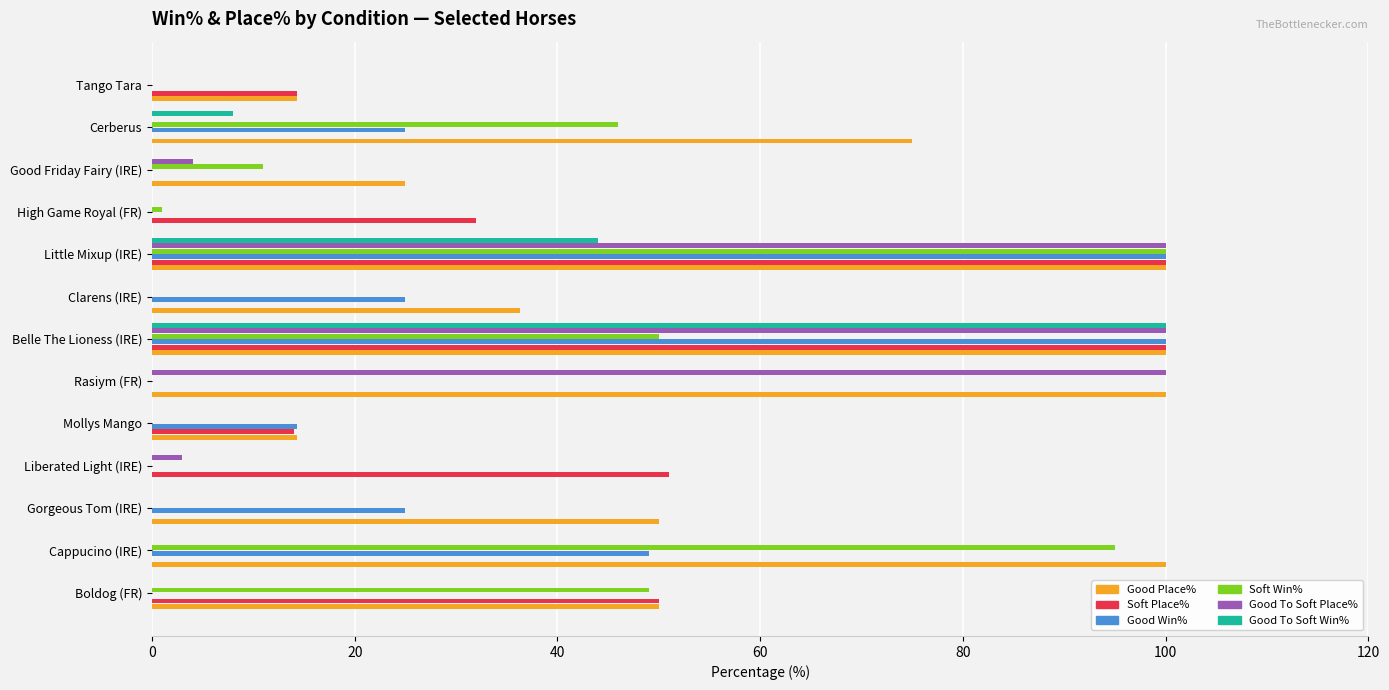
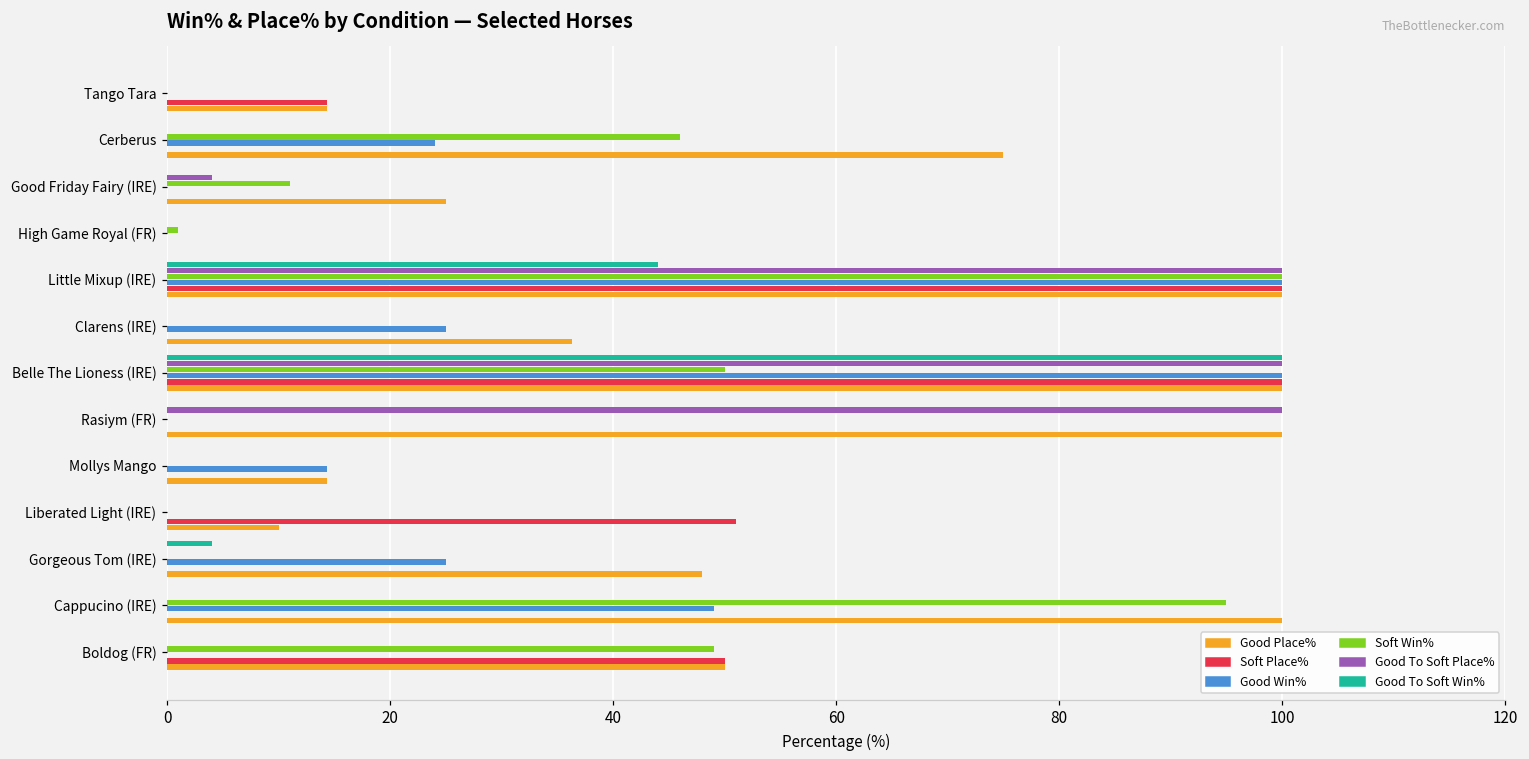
Good To Soft Win%, Cerberus: 8 -> 0
Good Win%, Cerberus: 25 -> 24
Soft Place%, High Game Royal (FR): 32 -> 0
Soft Place%, Mollys Mango: 14 -> 0
Good To Soft Place%, Liberated Light (IRE): 3 -> 0
Good Place%, Liberated Light (IRE): 0 -> 10
Good To Soft Win%, Gorgeous Tom (IRE): 0 -> 4
Good Place%, Gorgeous Tom (IRE): 50 -> 48
